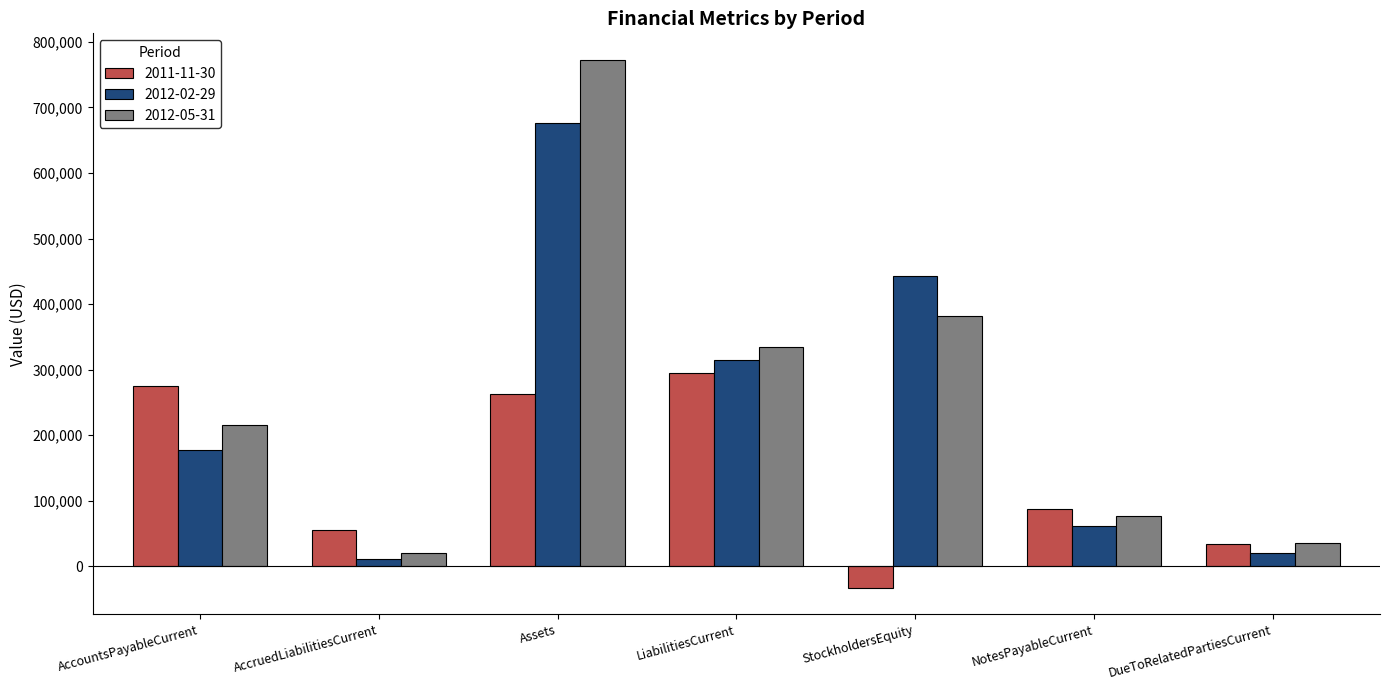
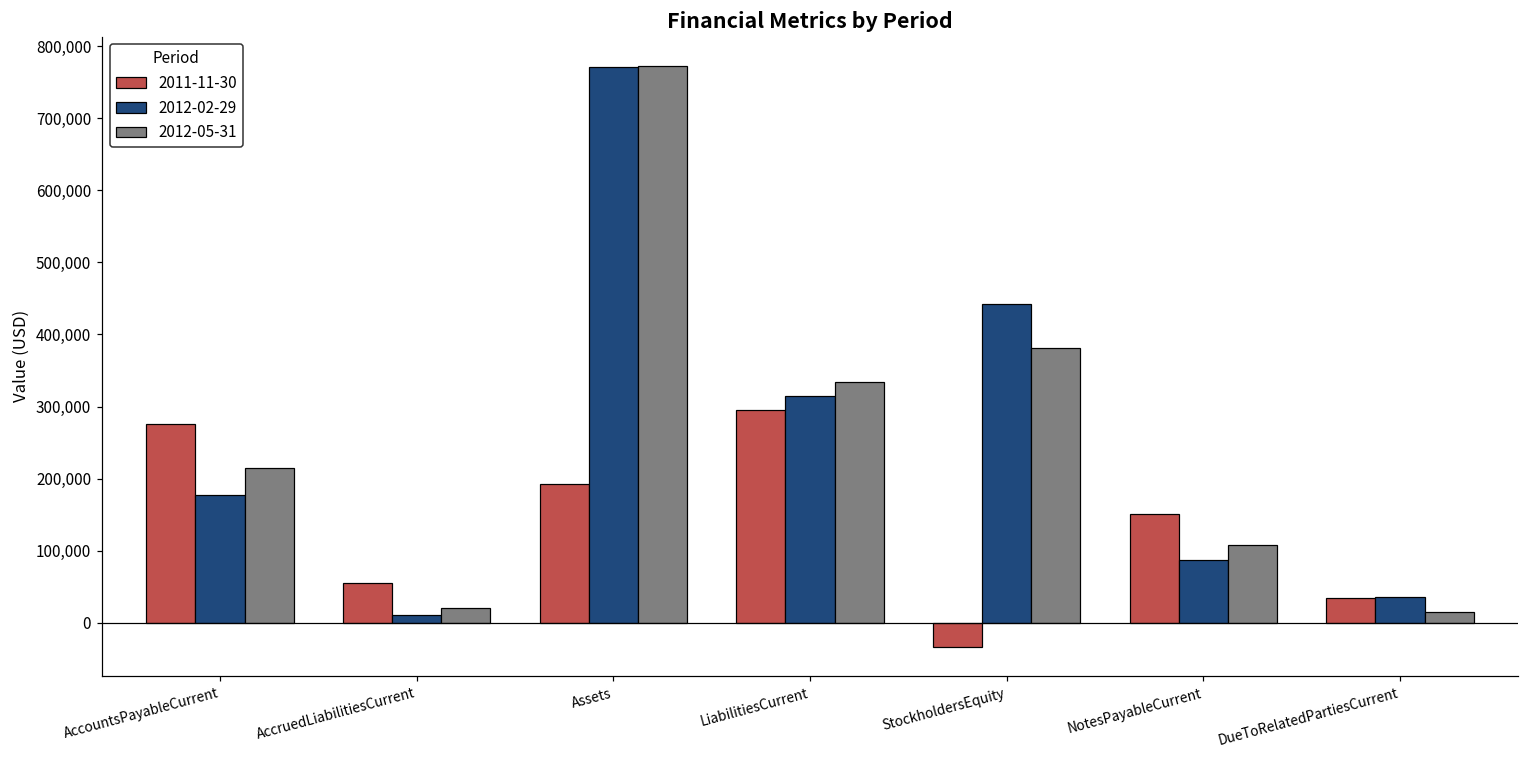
2011-11-30, Assets: 260,000 -> 190,000
2012-02-29, Assets: 680,000 -> 770,000
2011-11-30, NotesPayableCurrent: 90,000 -> 150,000
2012-02-29, NotesPayableCurrent: 60,000 -> 90,000
2012-05-31, NotesPayableCurrent: 80,000 -> 110,000
2012-02-29, DueToRelatedPartiesCurrent: 20,000 -> 40,000
2012-05-31, DueToRelatedPartiesCurrent: 30,000 -> 20,000
